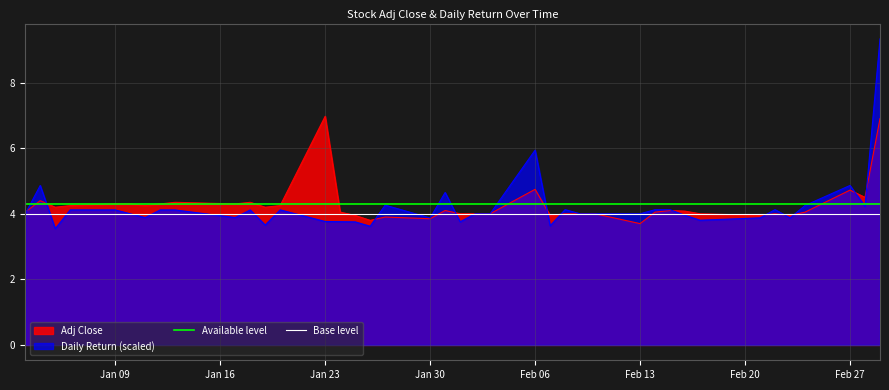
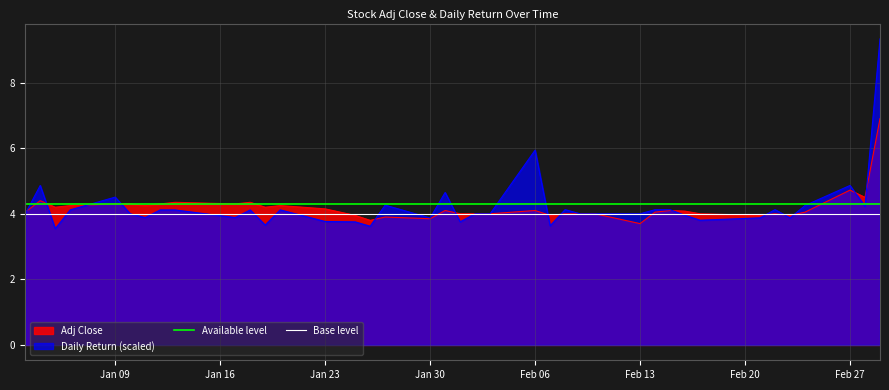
Daily Return (scaled), Jan 09: 4.1 -> 4.5
Adj Close, Jan 23: 7.0 -> 4.2
Adj Close, Feb 06: 4.7 -> 4.1
